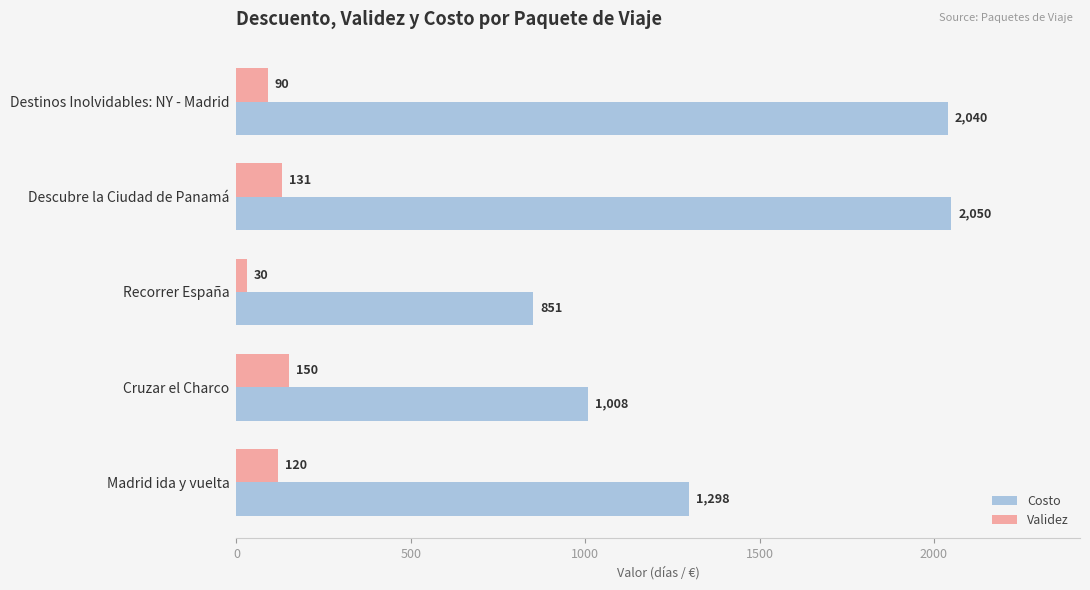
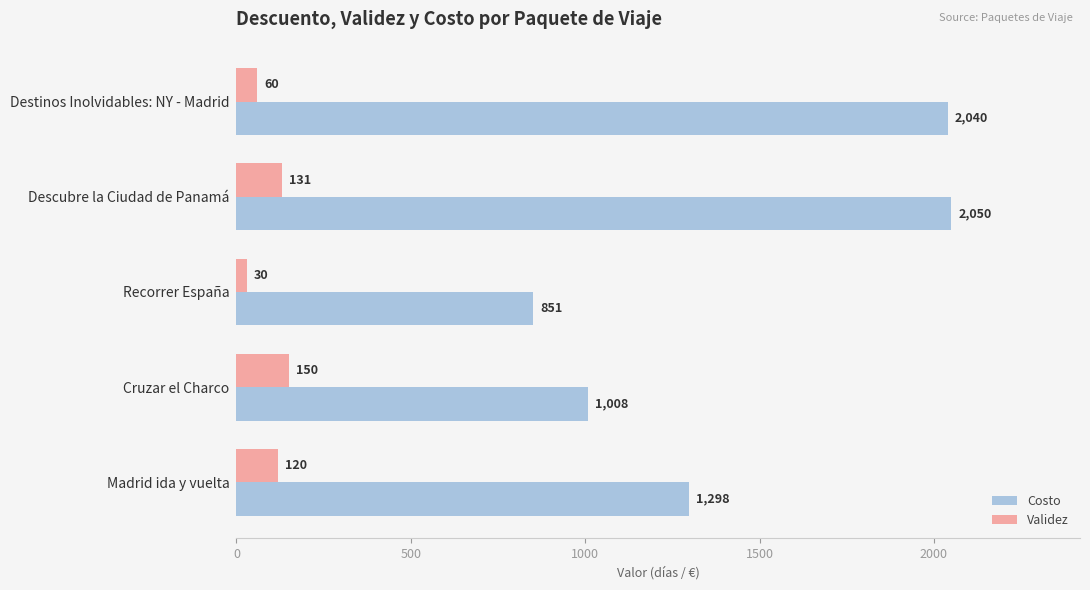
Validez, Destinos Inolvidables: NY - Madrid: 90 -> 60
